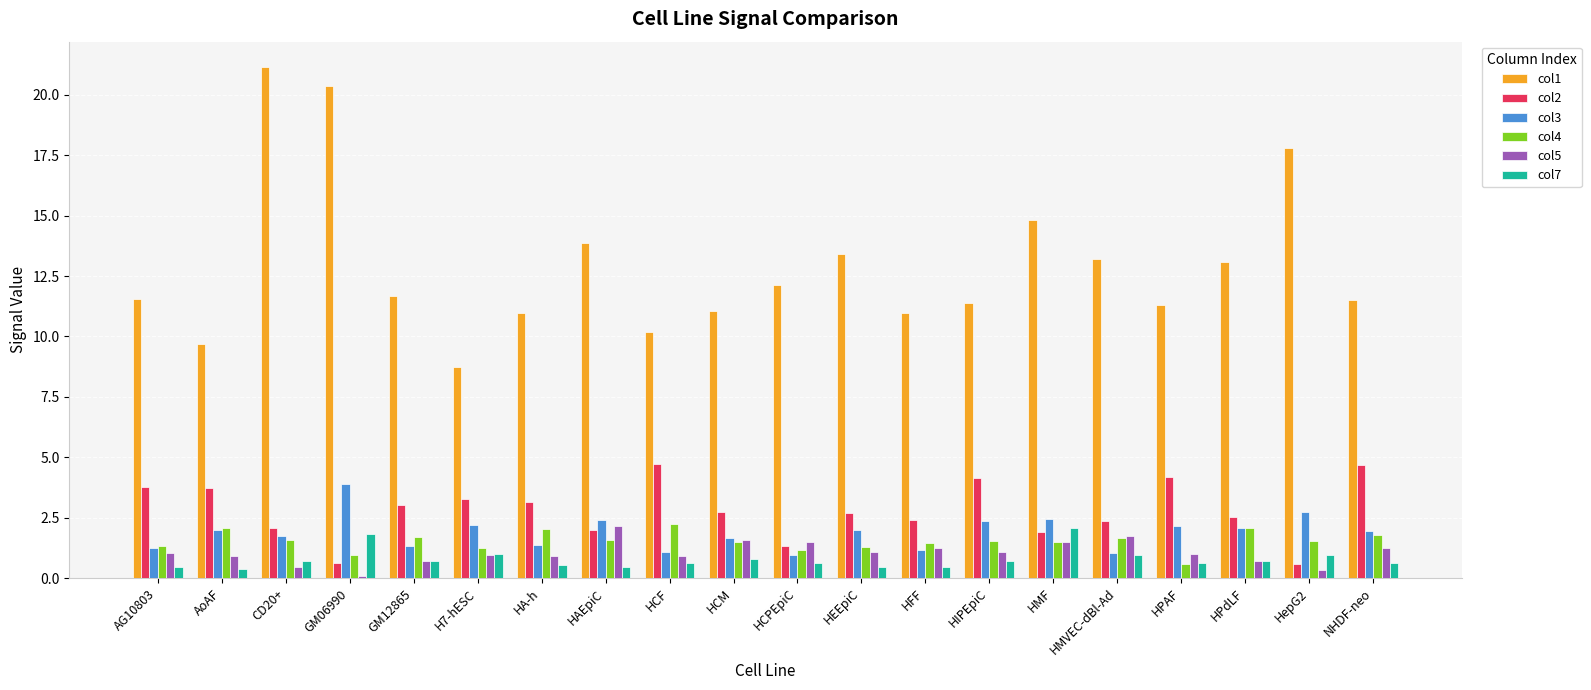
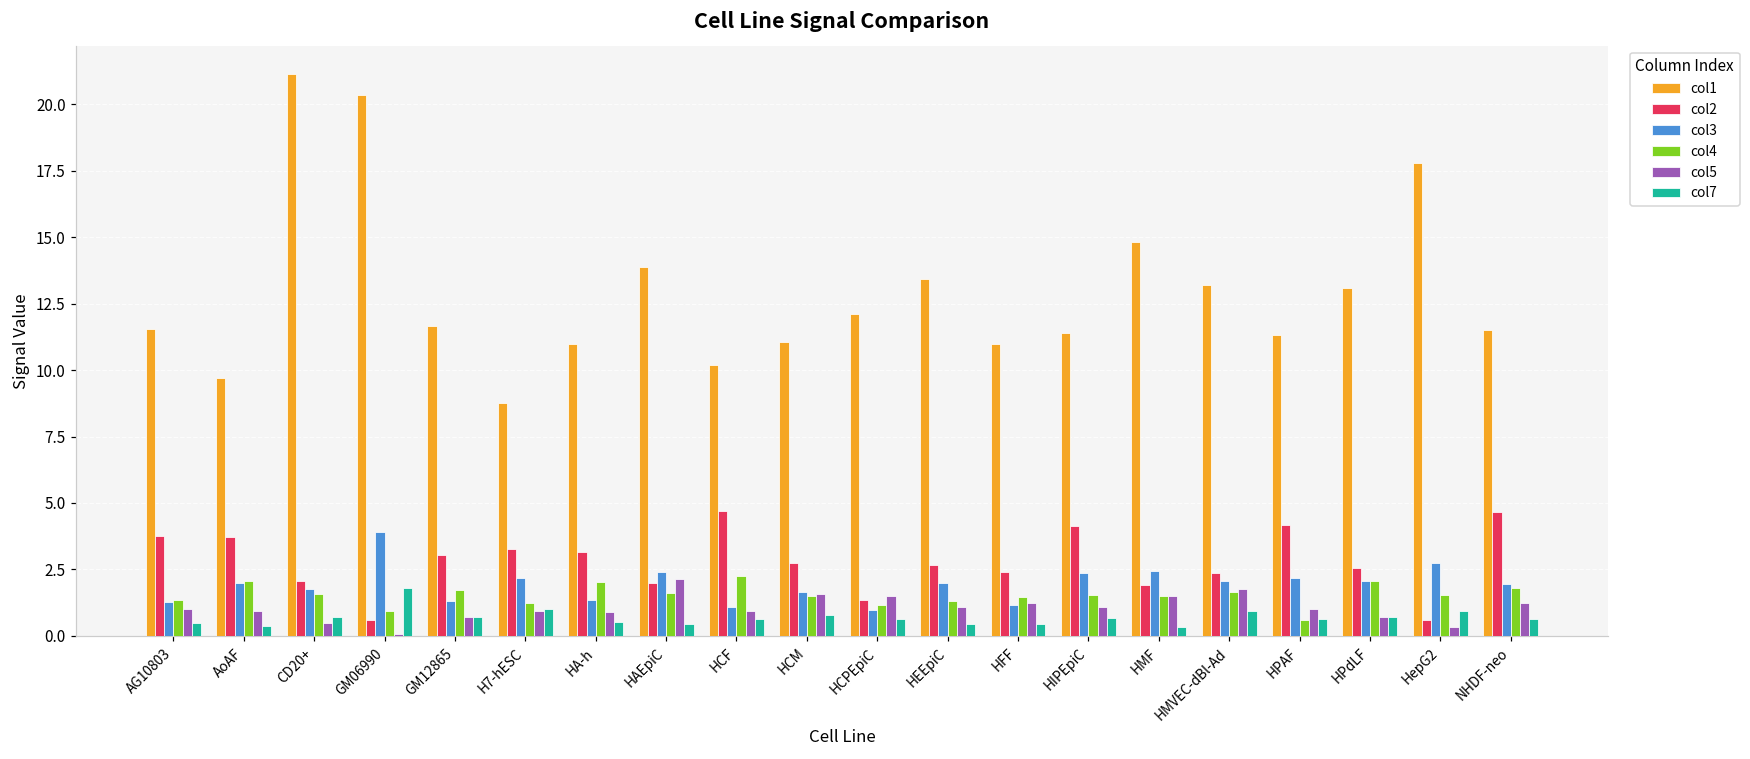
col7, HMF: 2.1 -> 0.3
col3, HMVEC-dBl-Ad: 1.0 -> 2.1
